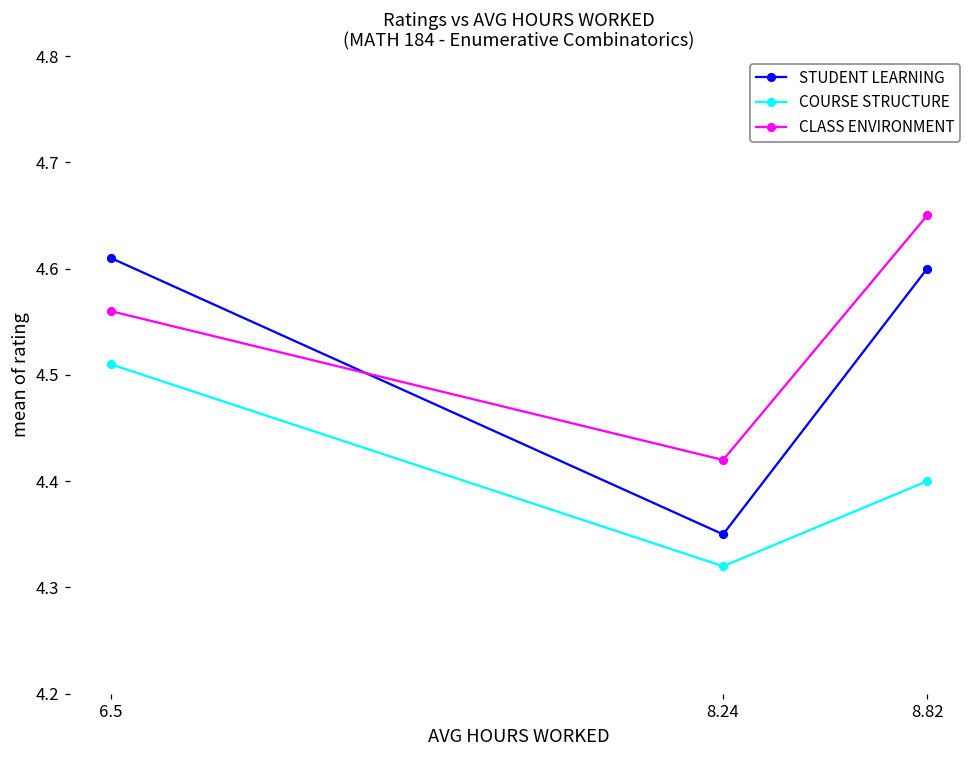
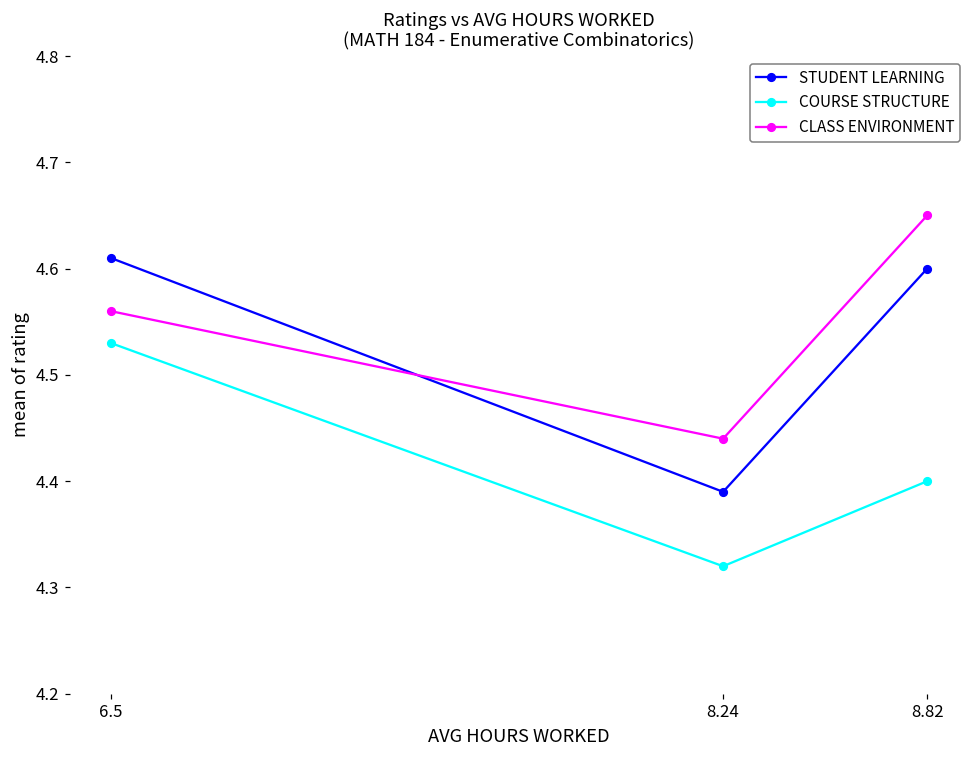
COURSE STRUCTURE, 6.5: 4.51 -> 4.53
STUDENT LEARNING, 8.24: 4.35 -> 4.39
CLASS ENVIRONMENT, 8.24: 4.42 -> 4.44
